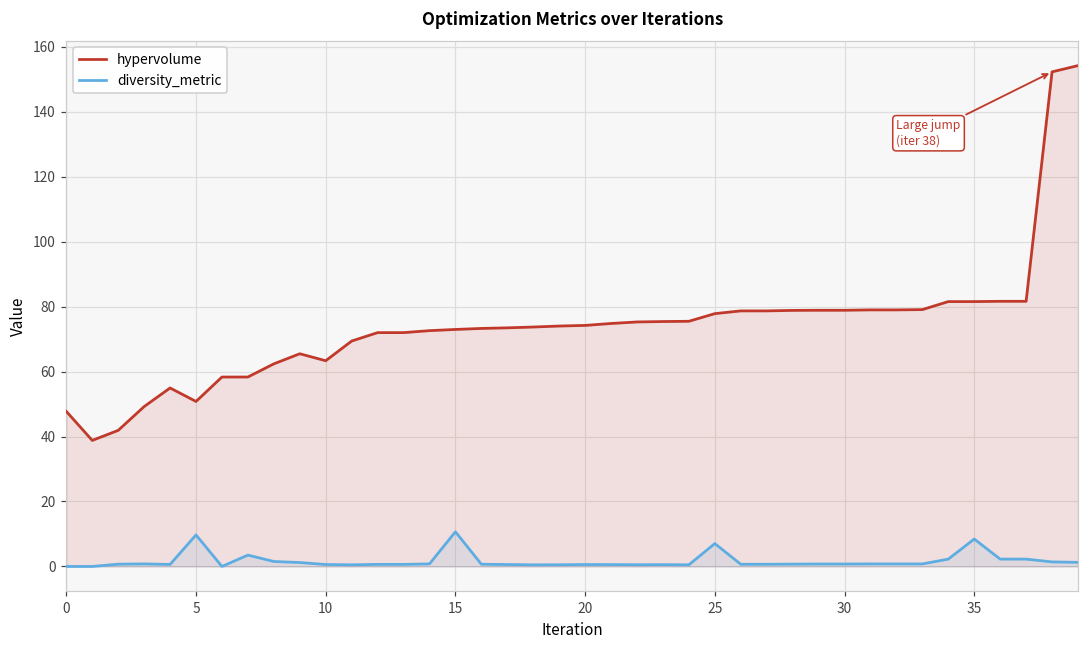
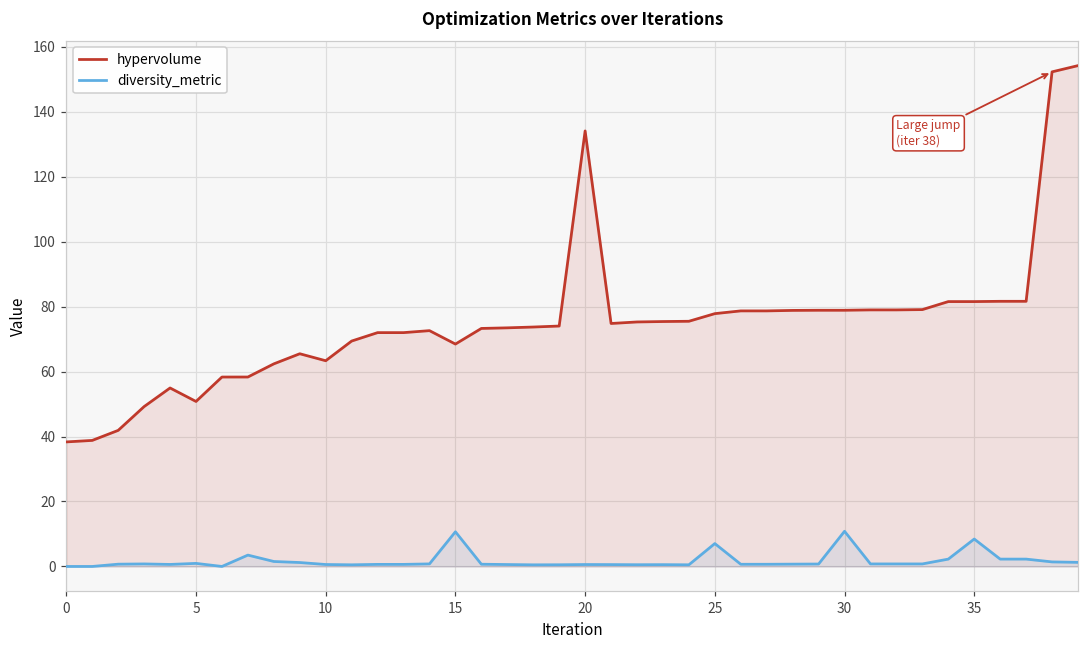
hypervolume, 0: 48 -> 38
diversity_metric, 5: 10 -> 1
hypervolume, 15: 73 -> 68
hypervolume, 20: 74 -> 134
diversity_metric, 30: 1 -> 11
